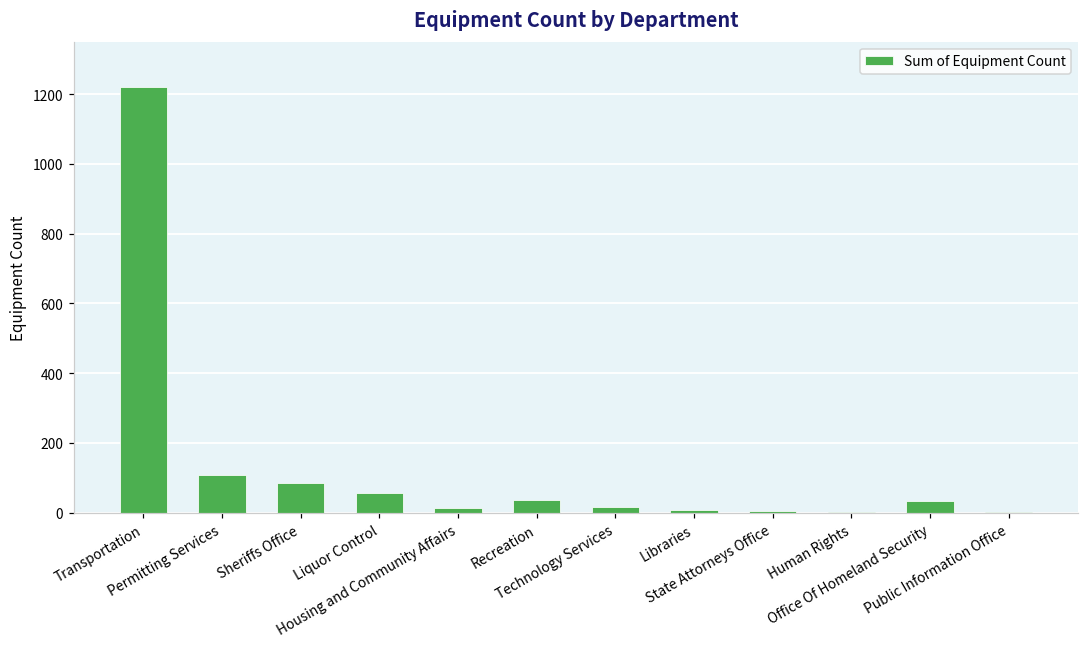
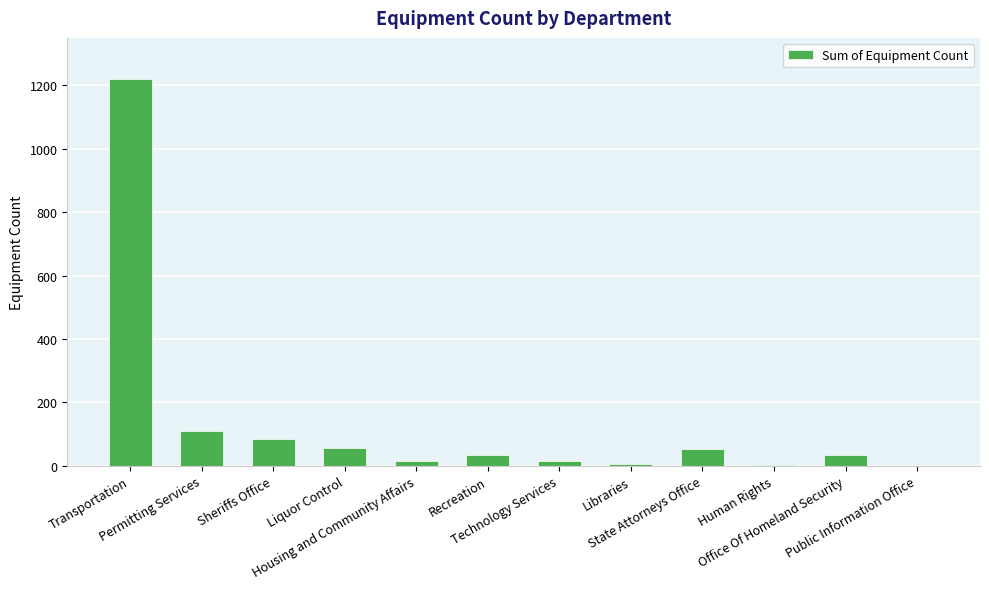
State Attorneys Office: 10 -> 50
